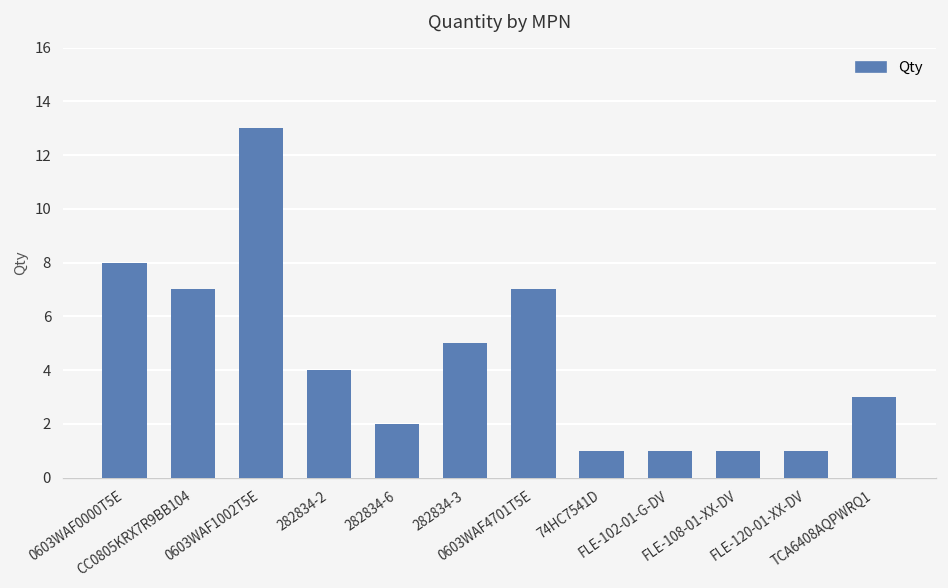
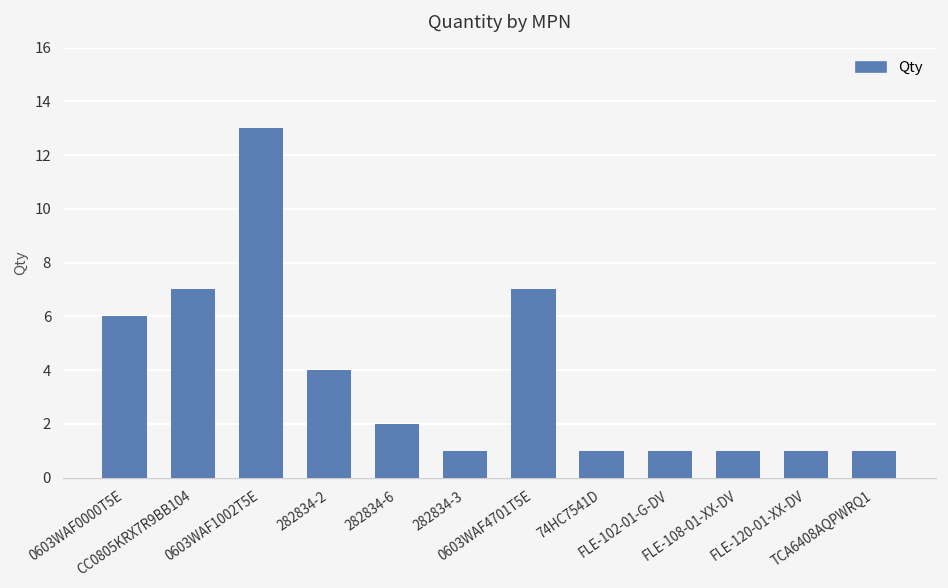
0603WAF0000T5E: 8 -> 6
282834-3: 5 -> 1
TCA6408AQPWRQ1: 3 -> 1
